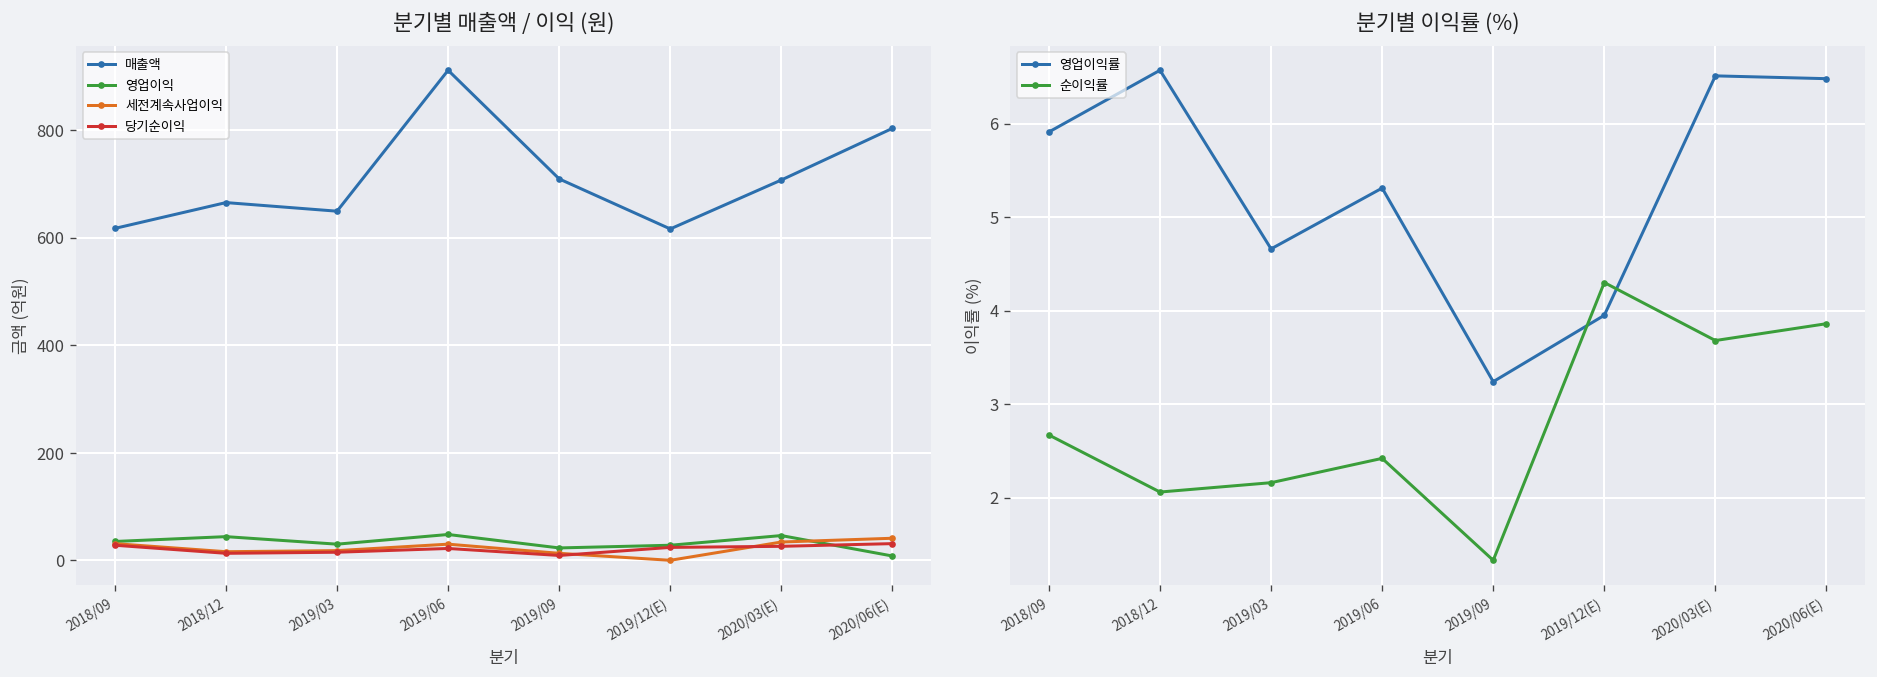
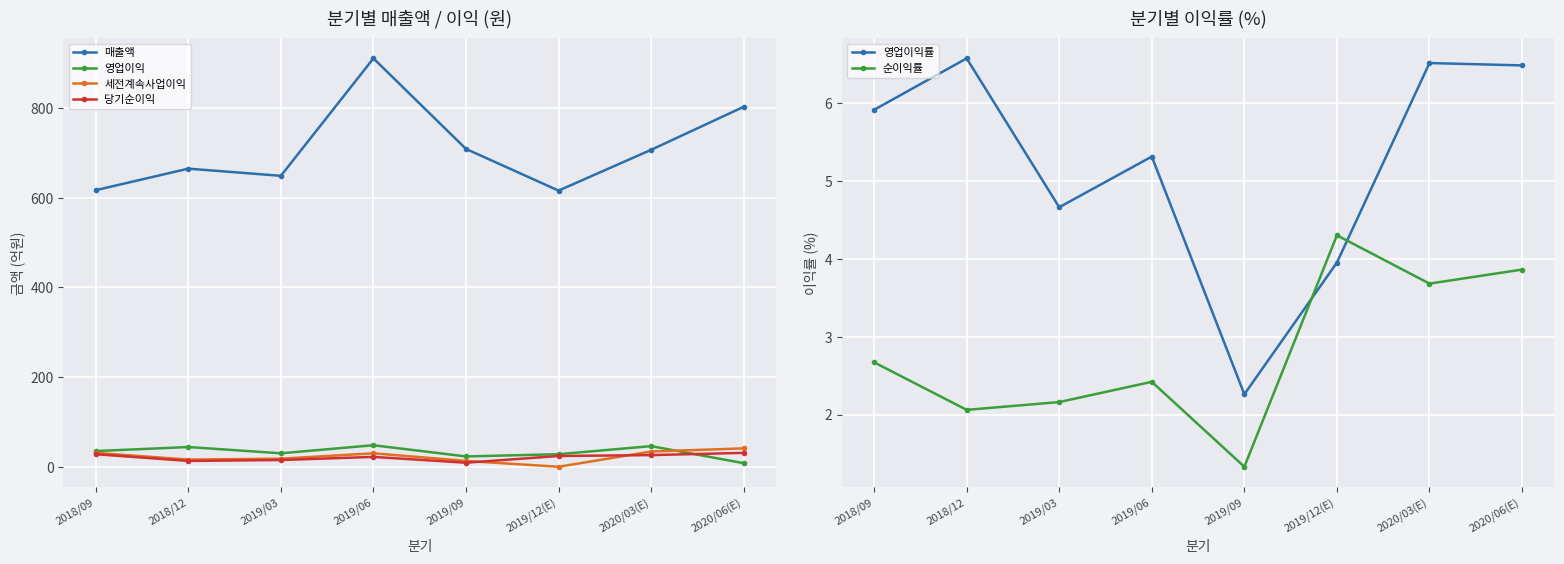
분기별 이익률 (%), 영업이익률, 2019/09: 3.2 -> 2.3
